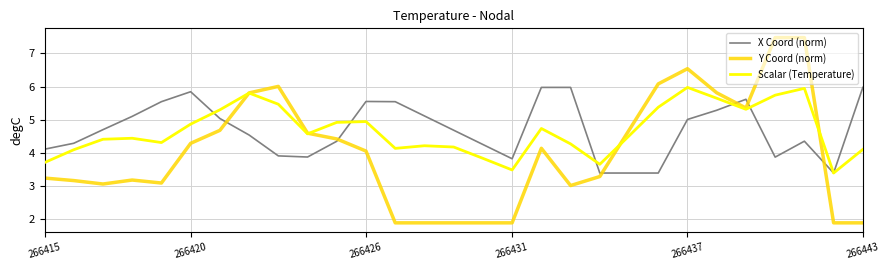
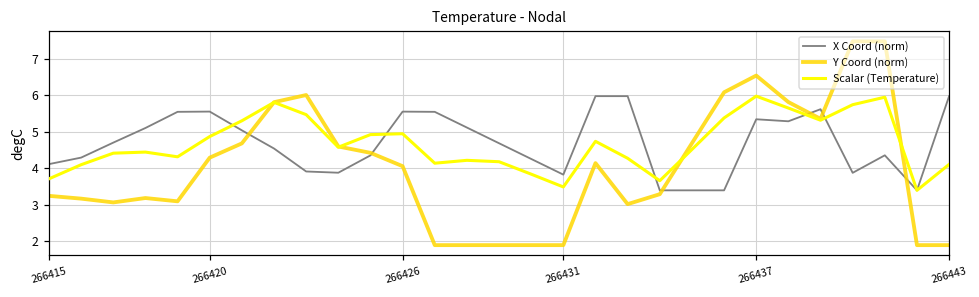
X Coord (norm), 266420: 5.8 -> 5.6
X Coord (norm), 266437: 5.0 -> 5.3
